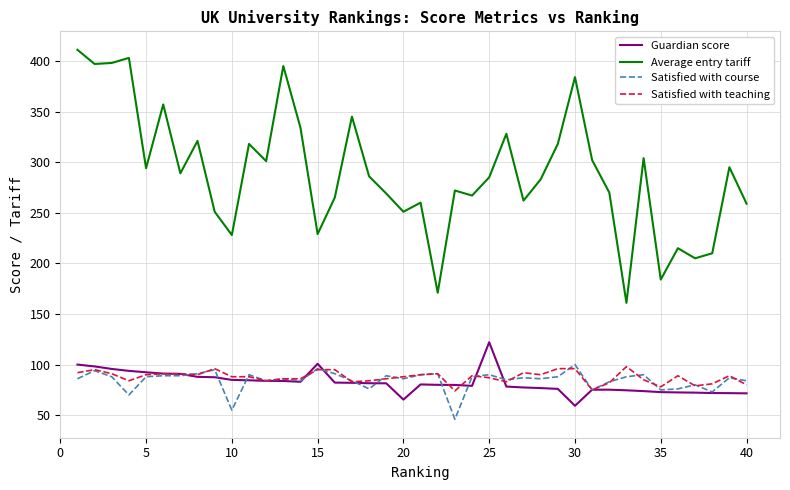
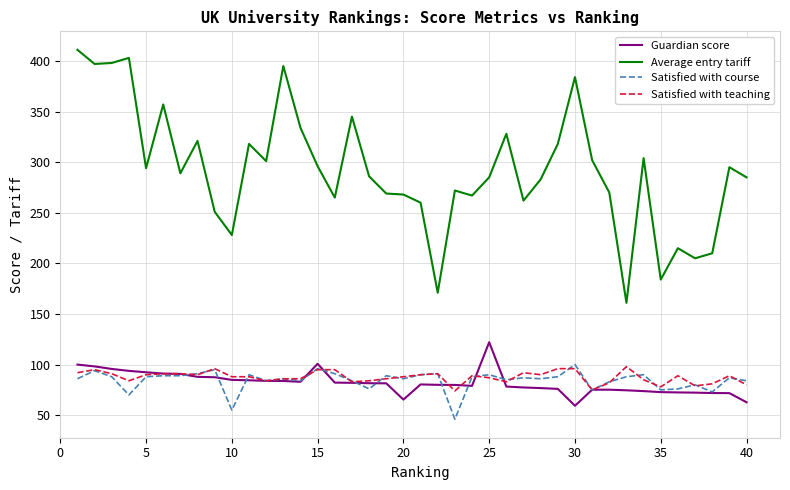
Average entry tariff, 15: 229 -> 296
Average entry tariff, 20: 251 -> 268
Guardian score, 40: 72 -> 63
Average entry tariff, 40: 259 -> 285
